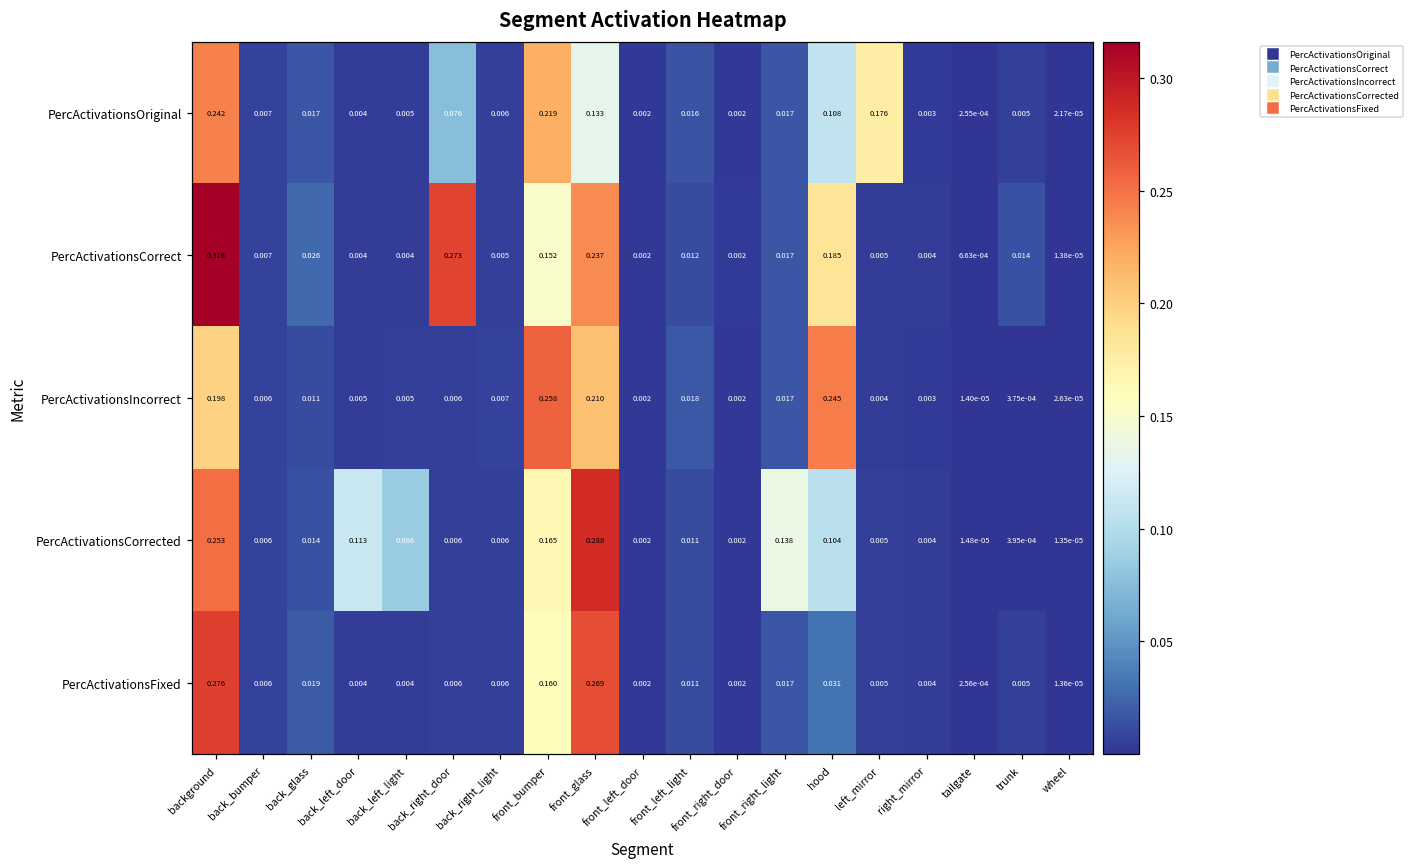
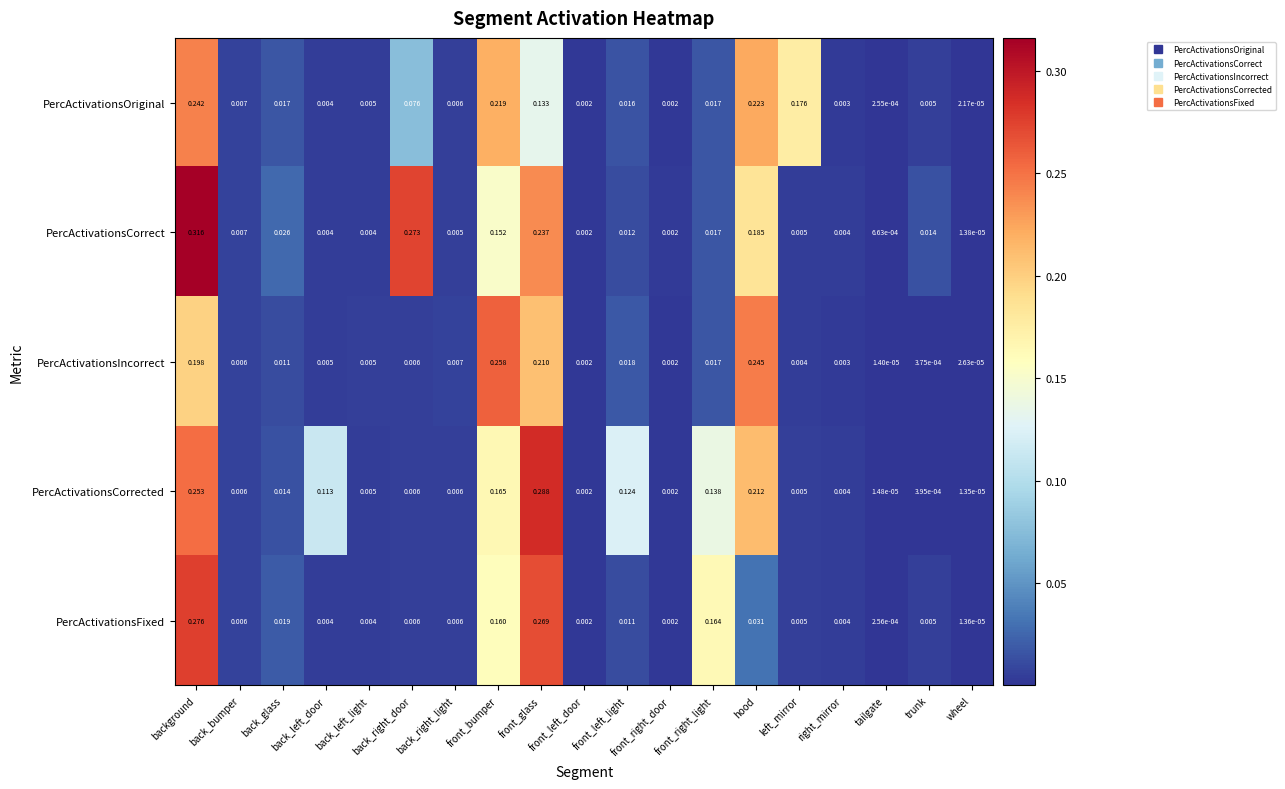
PercActivationsOriginal, hood: 0.108 -> 0.223
PercActivationsCorrected, back_left_light: 0.086 -> 0.005
PercActivationsCorrected, front_left_light: 0.011 -> 0.124
PercActivationsCorrected, hood: 0.104 -> 0.212
PercActivationsFixed, front_right_light: 0.017 -> 0.164
